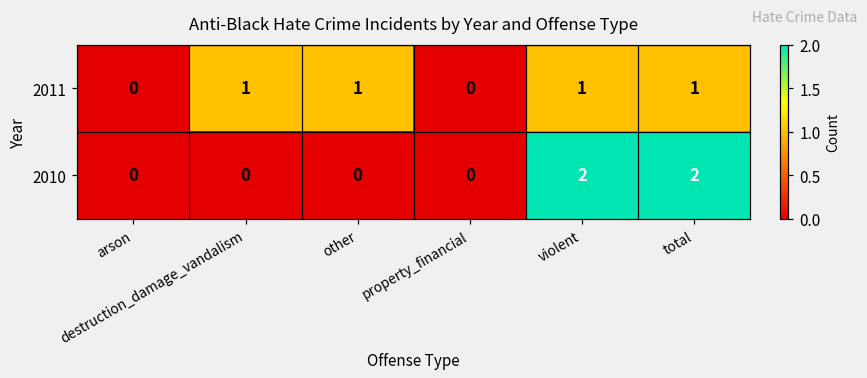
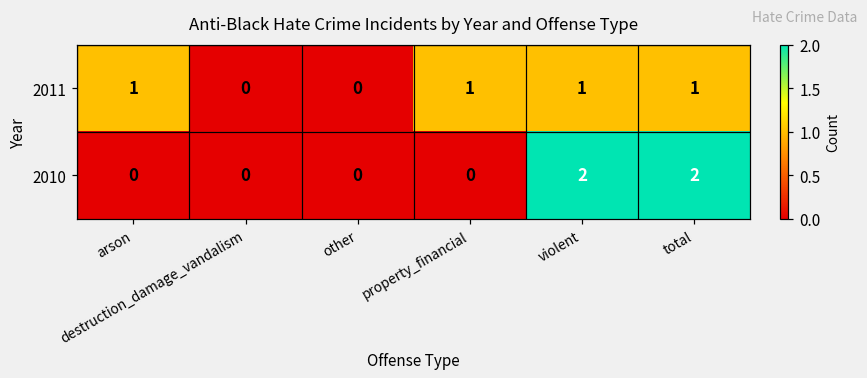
2011, arson: 0 -> 1
2011, destruction_damage_vandalism: 1 -> 0
2011, other: 1 -> 0
2011, property_financial: 0 -> 1
